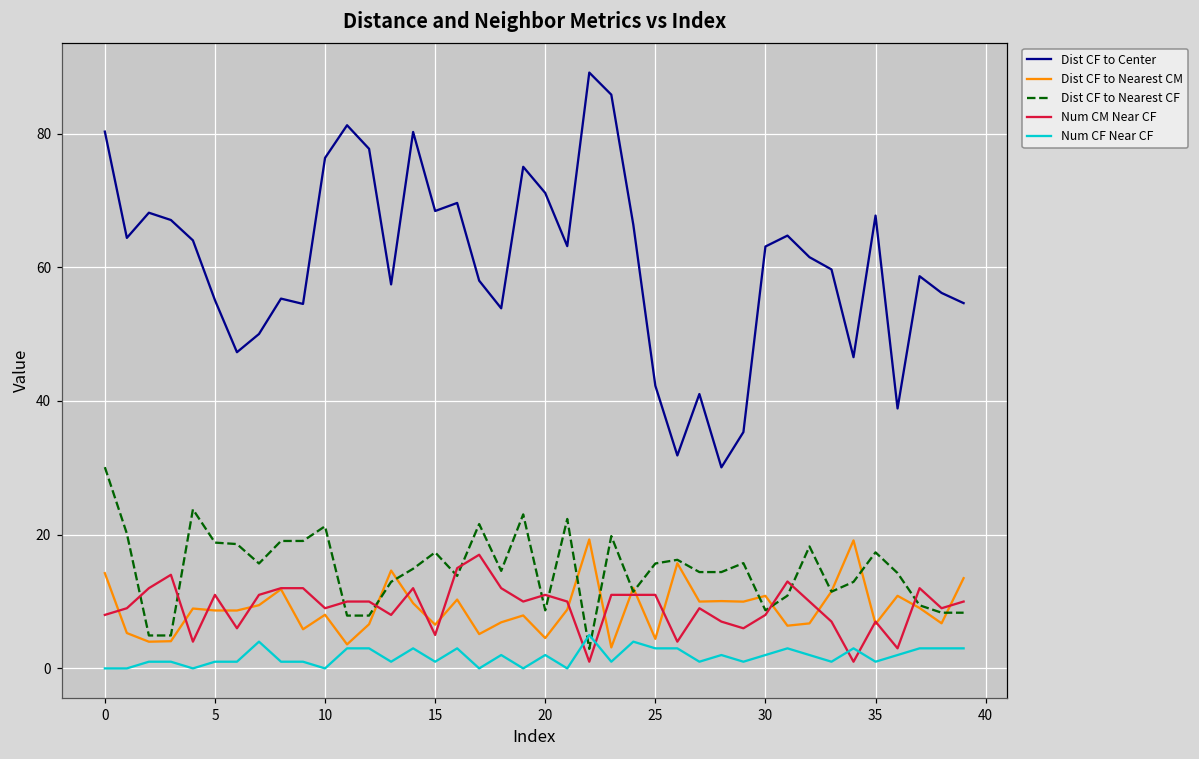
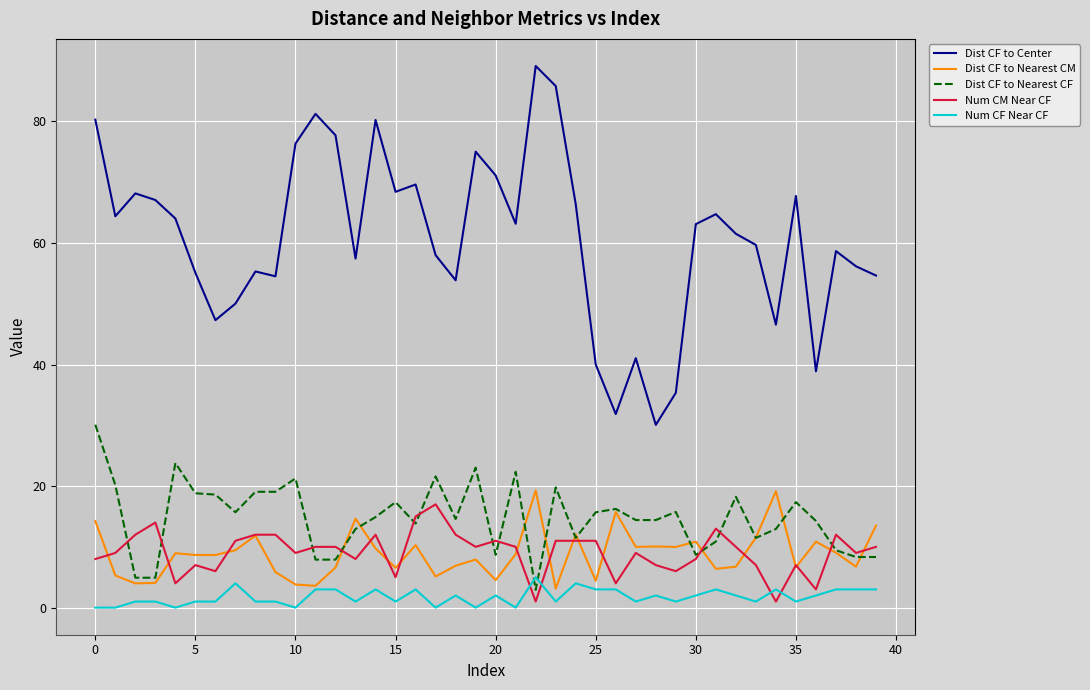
Num CM Near CF, 5: 11 -> 7
Dist CF to Nearest CM, 10: 8 -> 4
Dist CF to Center, 25: 42 -> 40
